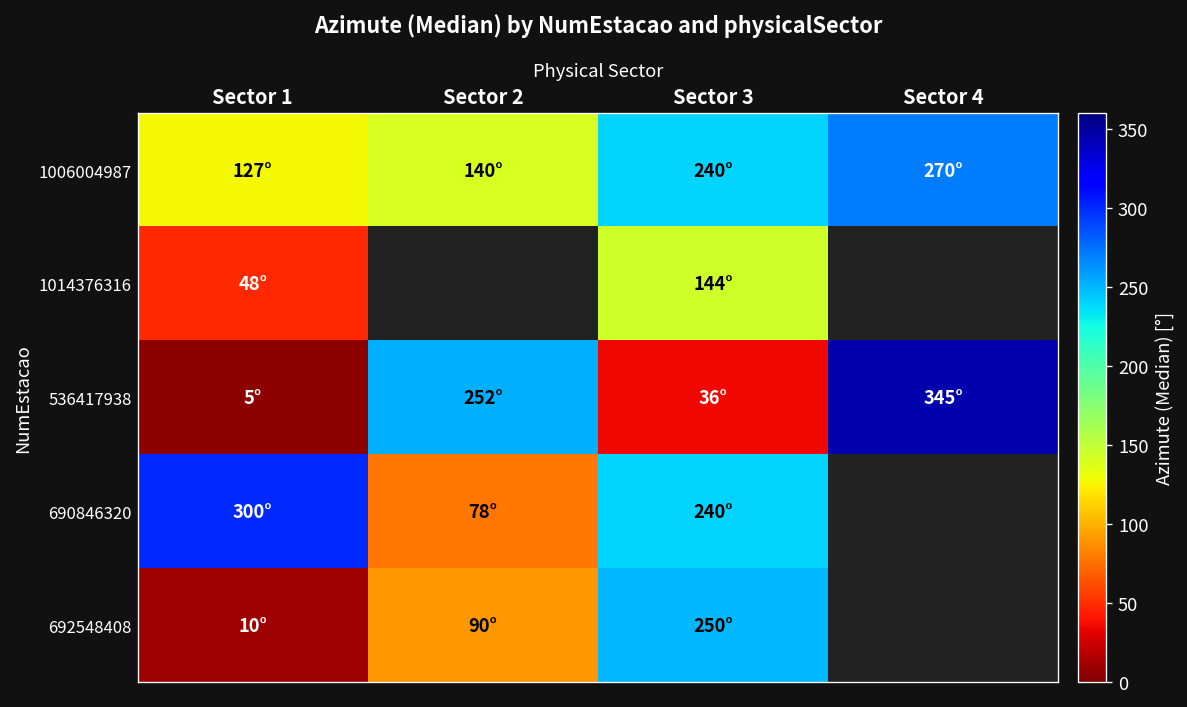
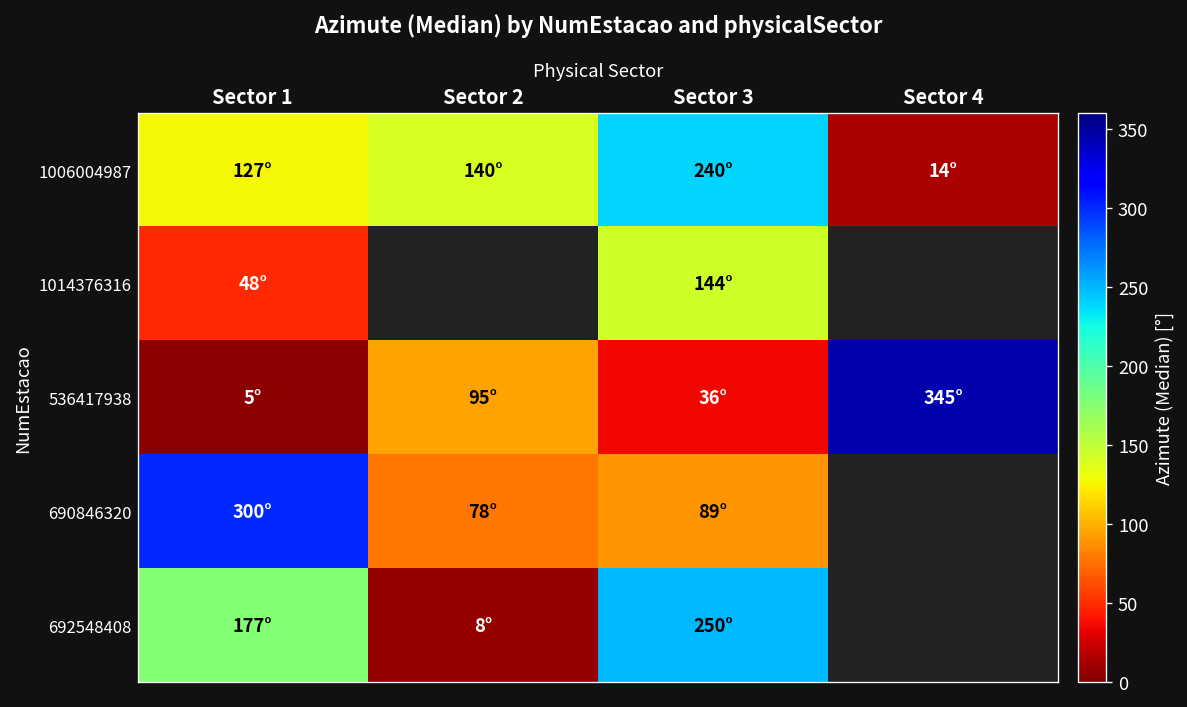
1006004987, Sector 4: 270° -> 14°
536417938, Sector 2: 252° -> 95°
690846320, Sector 3: 240° -> 89°
692548408, Sector 1: 10° -> 177°
692548408, Sector 2: 90° -> 8°
